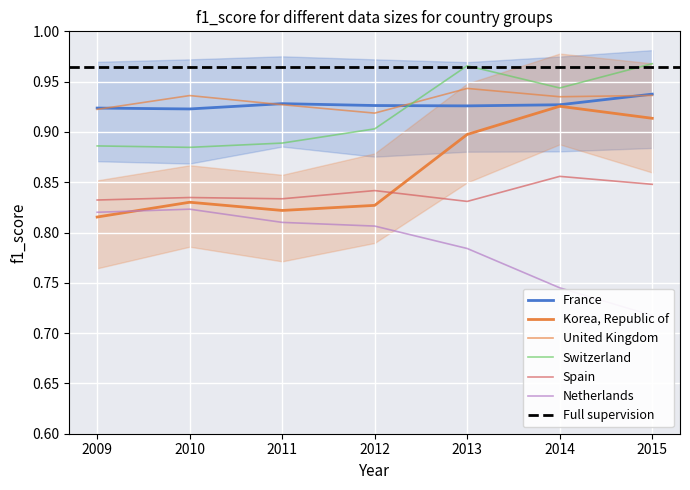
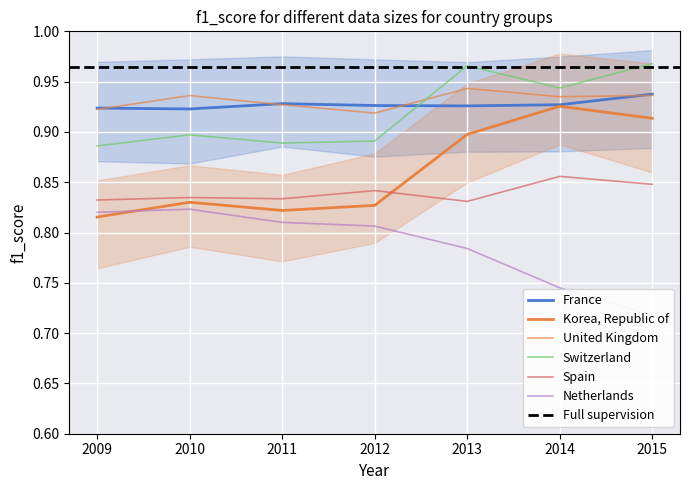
Switzerland, 2010: 0.885 -> 0.897
Switzerland, 2012: 0.903 -> 0.891
